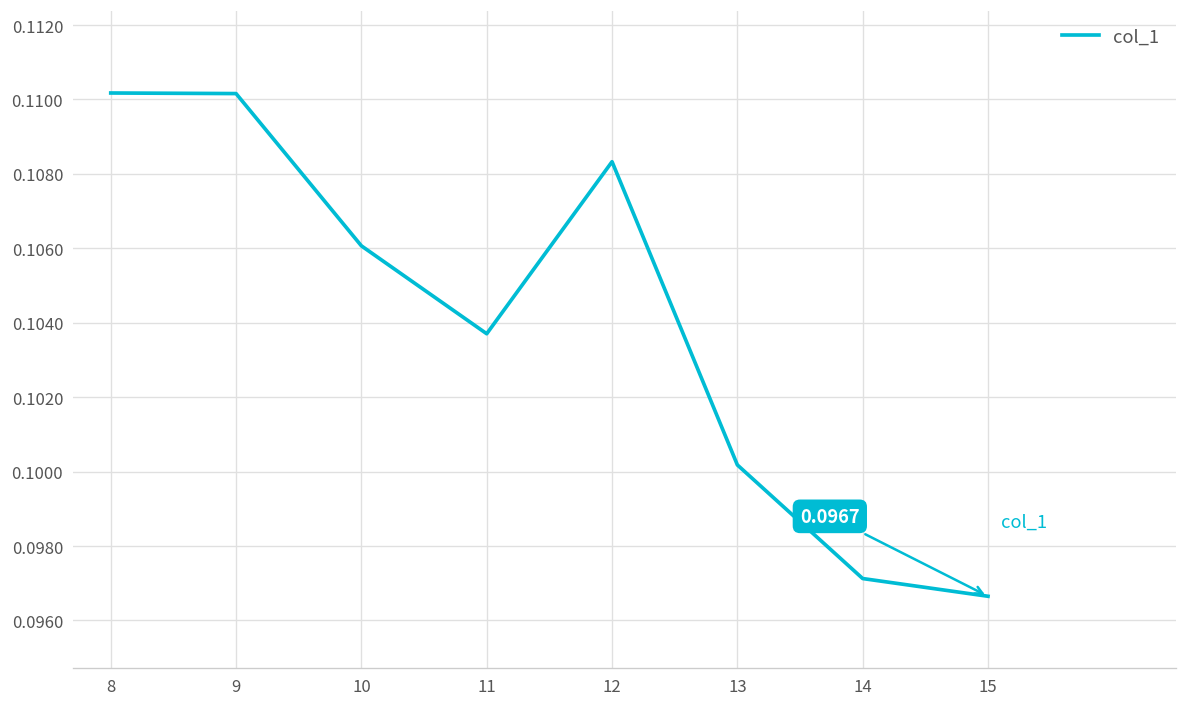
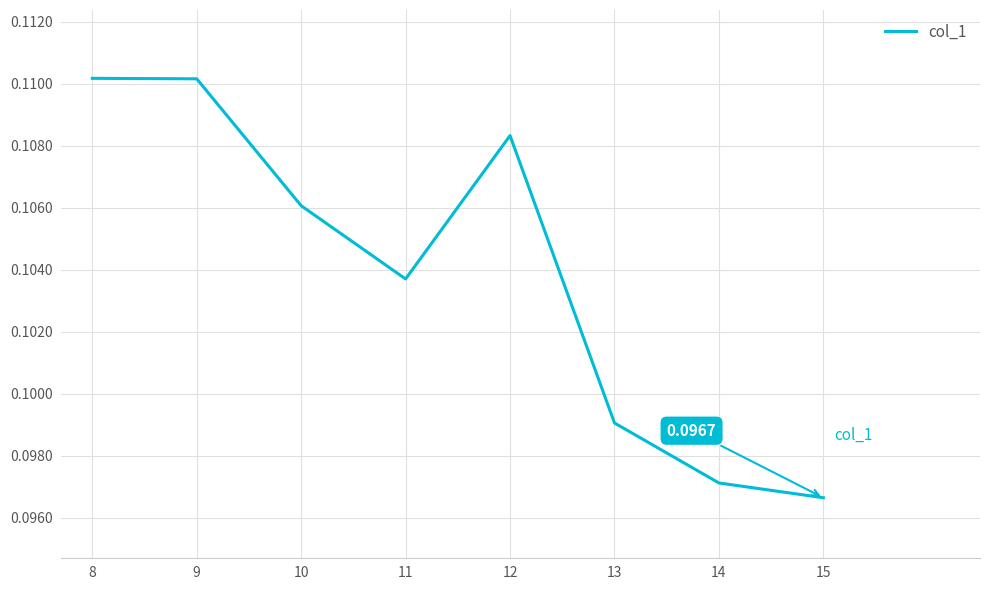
13: 0.1002 -> 0.0991
